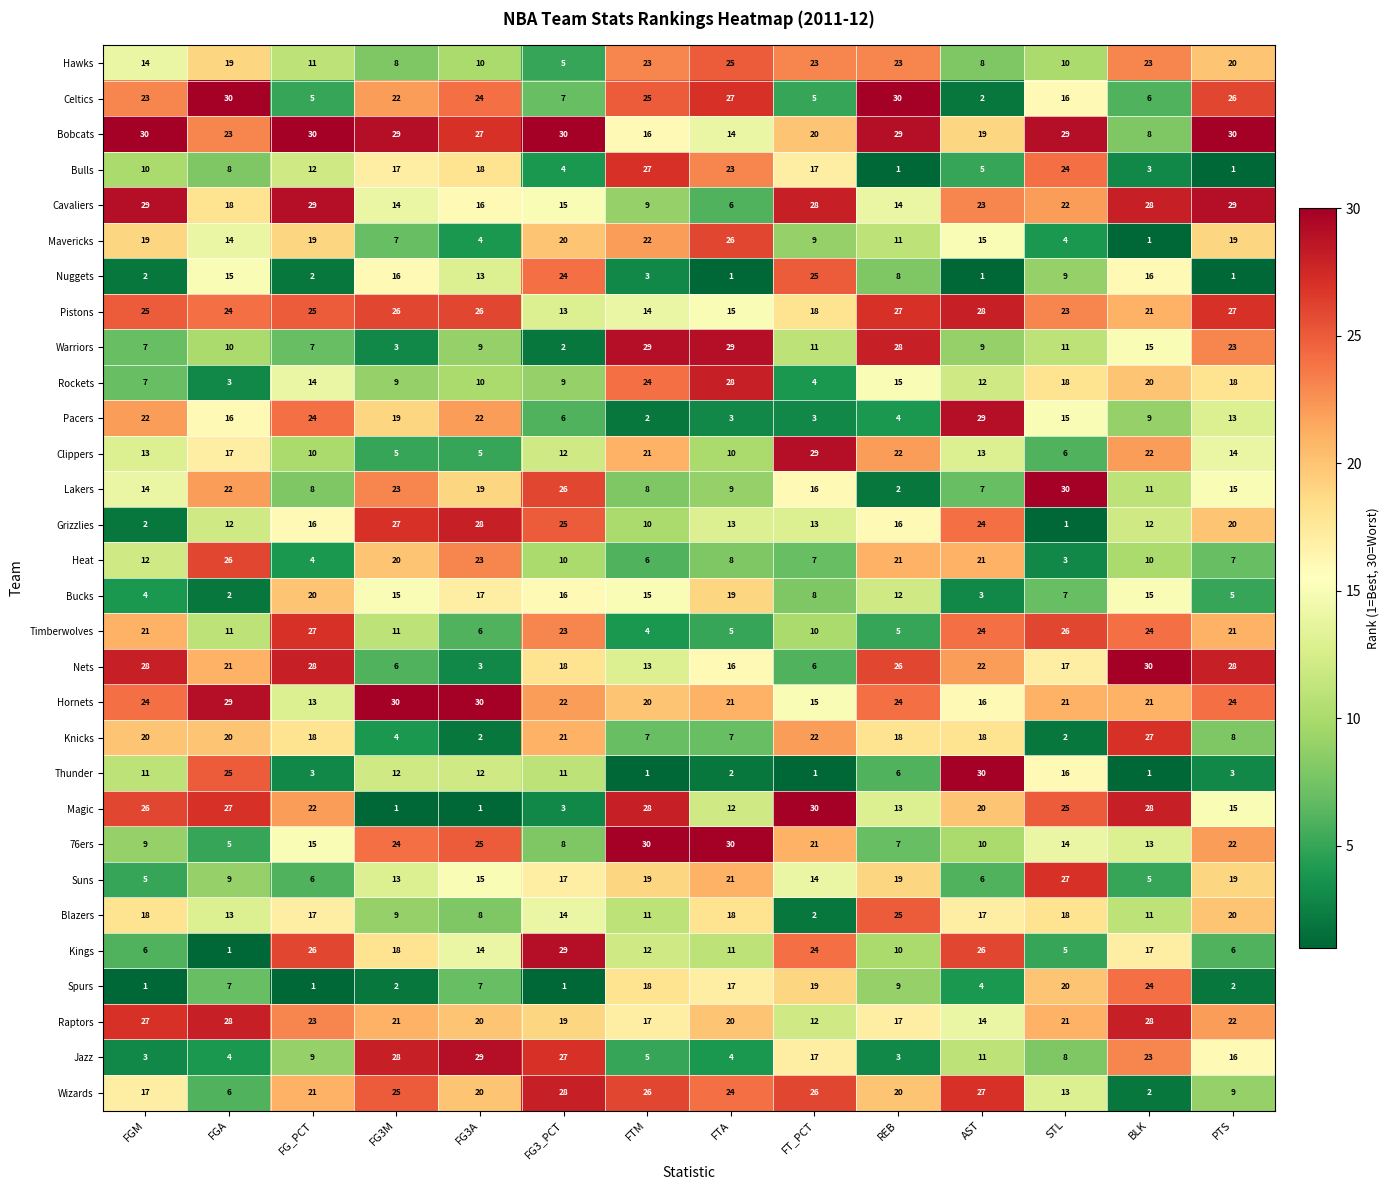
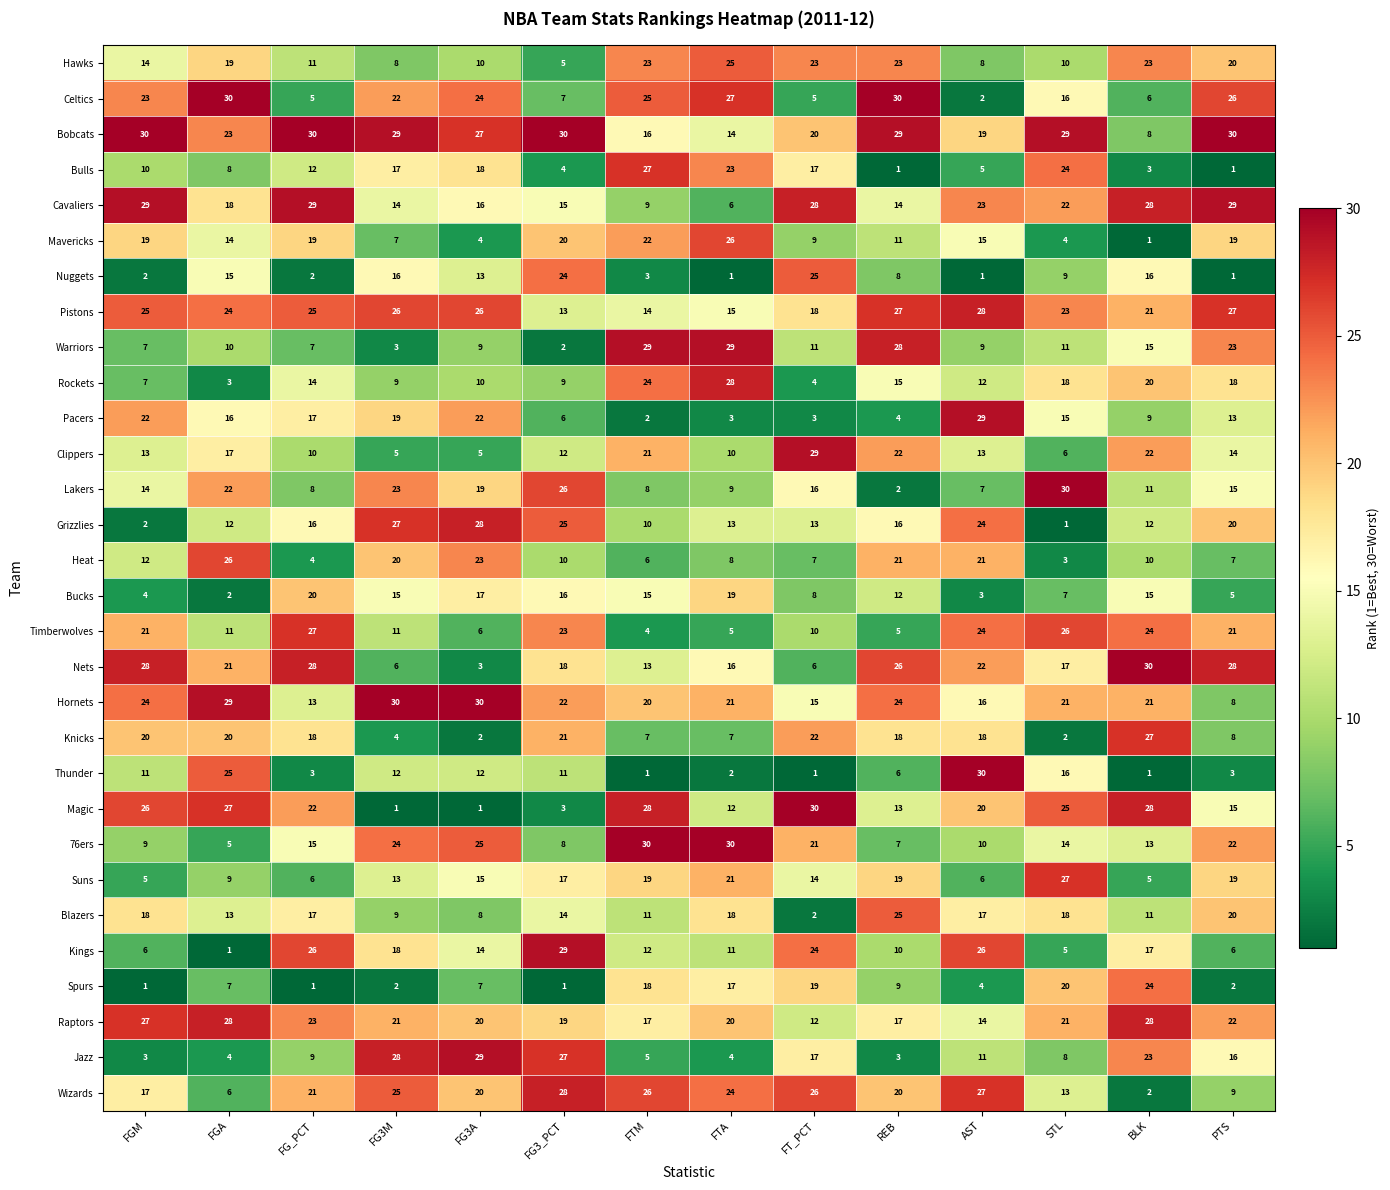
Pacers, FG_PCT: 24 -> 17
Hornets, PTS: 24 -> 8
